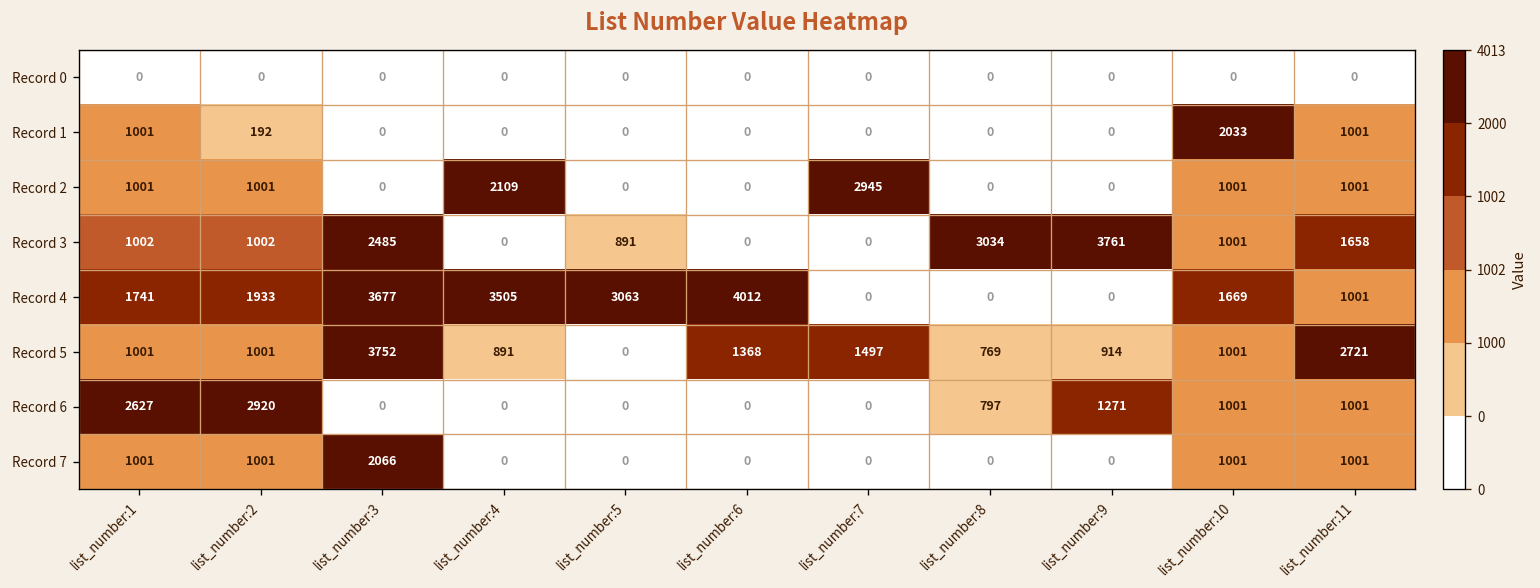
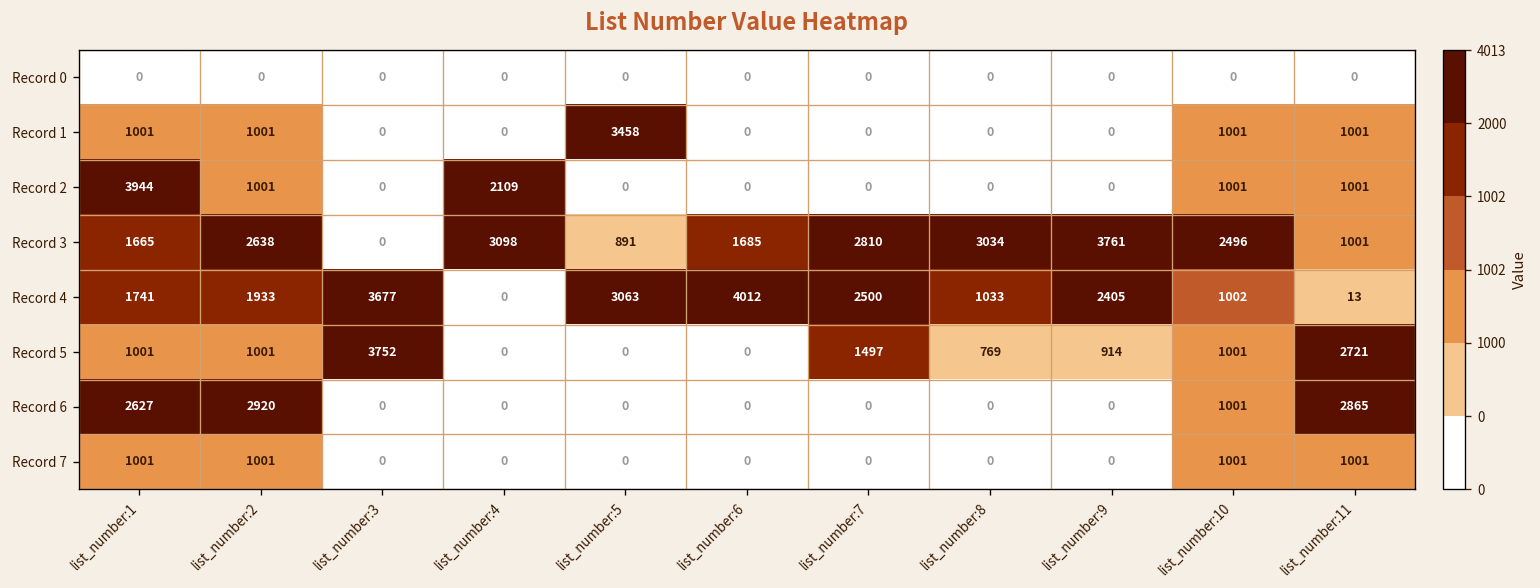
Record 1, list_number:2: 192 -> 1001
Record 1, list_number:5: 0 -> 3458
Record 1, list_number:10: 2033 -> 1001
Record 2, list_number:1: 1001 -> 3944
Record 2, list_number:7: 2945 -> 0
Record 3, list_number:1: 1002 -> 1665
Record 3, list_number:2: 1002 -> 2638
Record 3, list_number:3: 2485 -> 0
Record 3, list_number:4: 0 -> 3098
Record 3, list_number:6: 0 -> 1685
Record 3, list_number:7: 0 -> 2810
Record 3, list_number:10: 1001 -> 2496
Record 3, list_number:11: 1658 -> 1001
Record 4, list_number:4: 3505 -> 0
Record 4, list_number:7: 0 -> 2500
Record 4, list_number:8: 0 -> 1033
Record 4, list_number:9: 0 -> 2405
Record 4, list_number:10: 1669 -> 1002
Record 4, list_number:11: 1001 -> 13
Record 5, list_number:4: 891 -> 0
Record 5, list_number:6: 1368 -> 0
Record 6, list_number:8: 797 -> 0
Record 6, list_number:9: 1271 -> 0
Record 6, list_number:11: 1001 -> 2865
Record 7, list_number:3: 2066 -> 0
